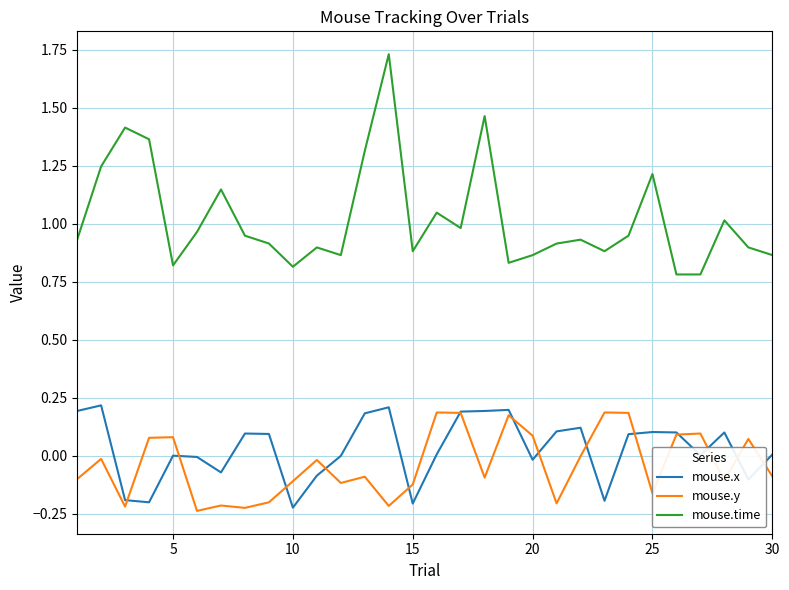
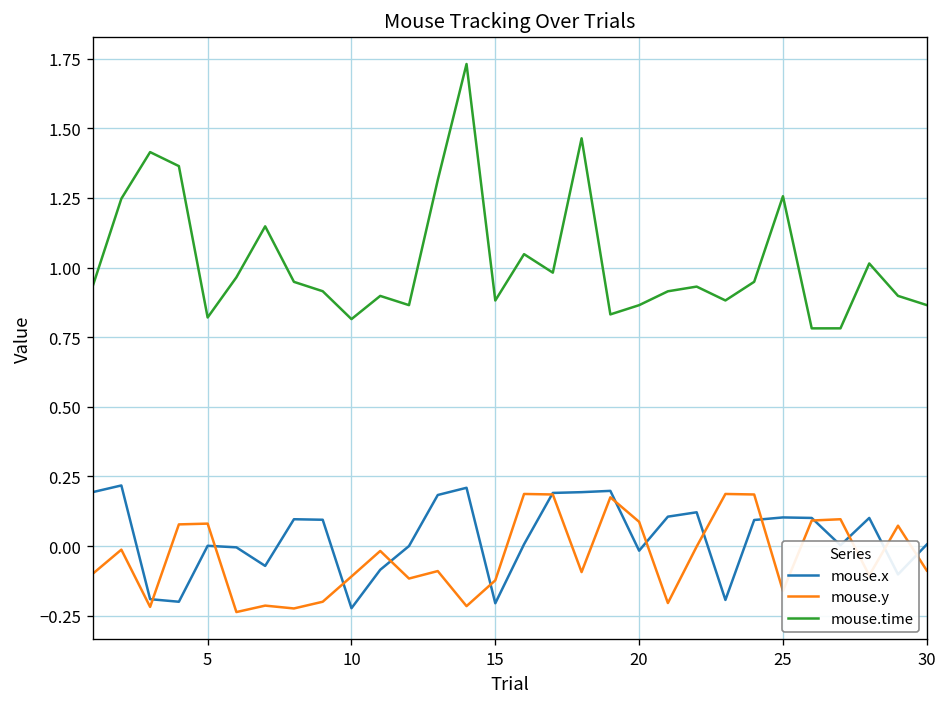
mouse.time, 25: 1.21 -> 1.26
